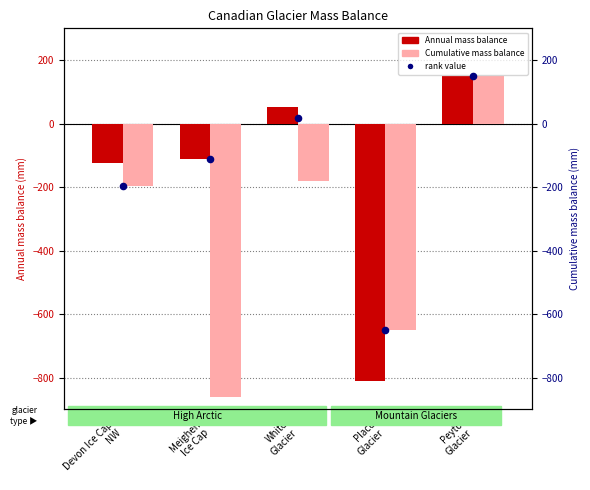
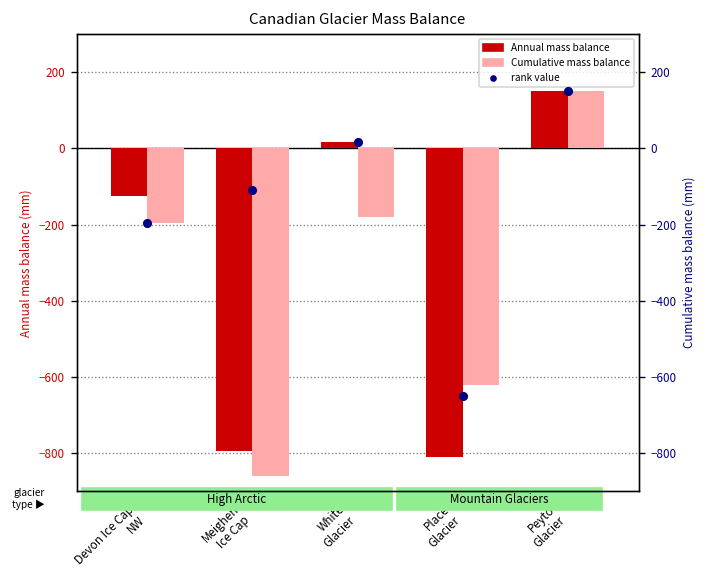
Annual mass balance, Meighen Ice Cap: -110 -> -790
Annual mass balance, White Glacier: 50 -> 20
Cumulative mass balance, Place Glacier: -650 -> -620
